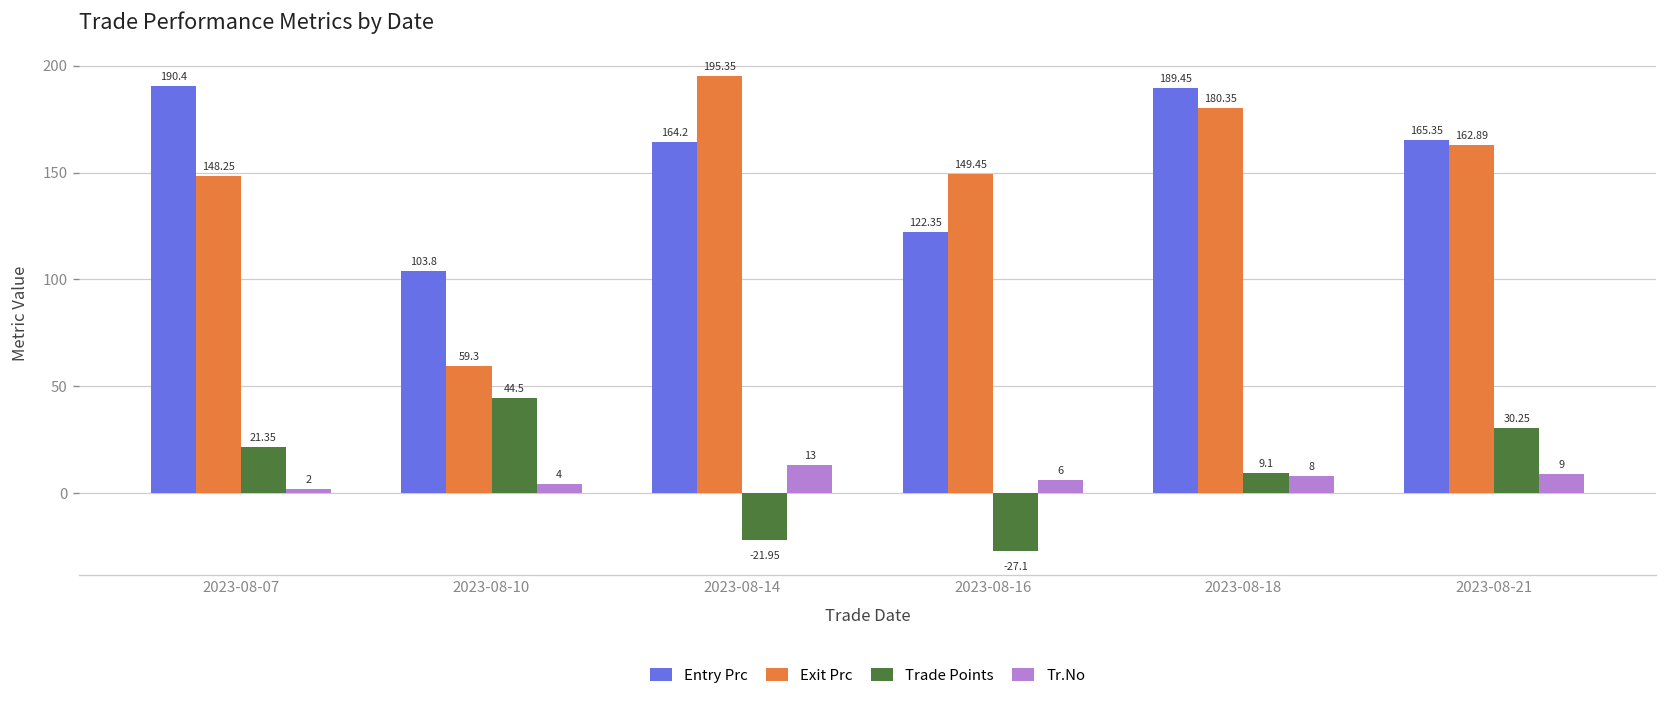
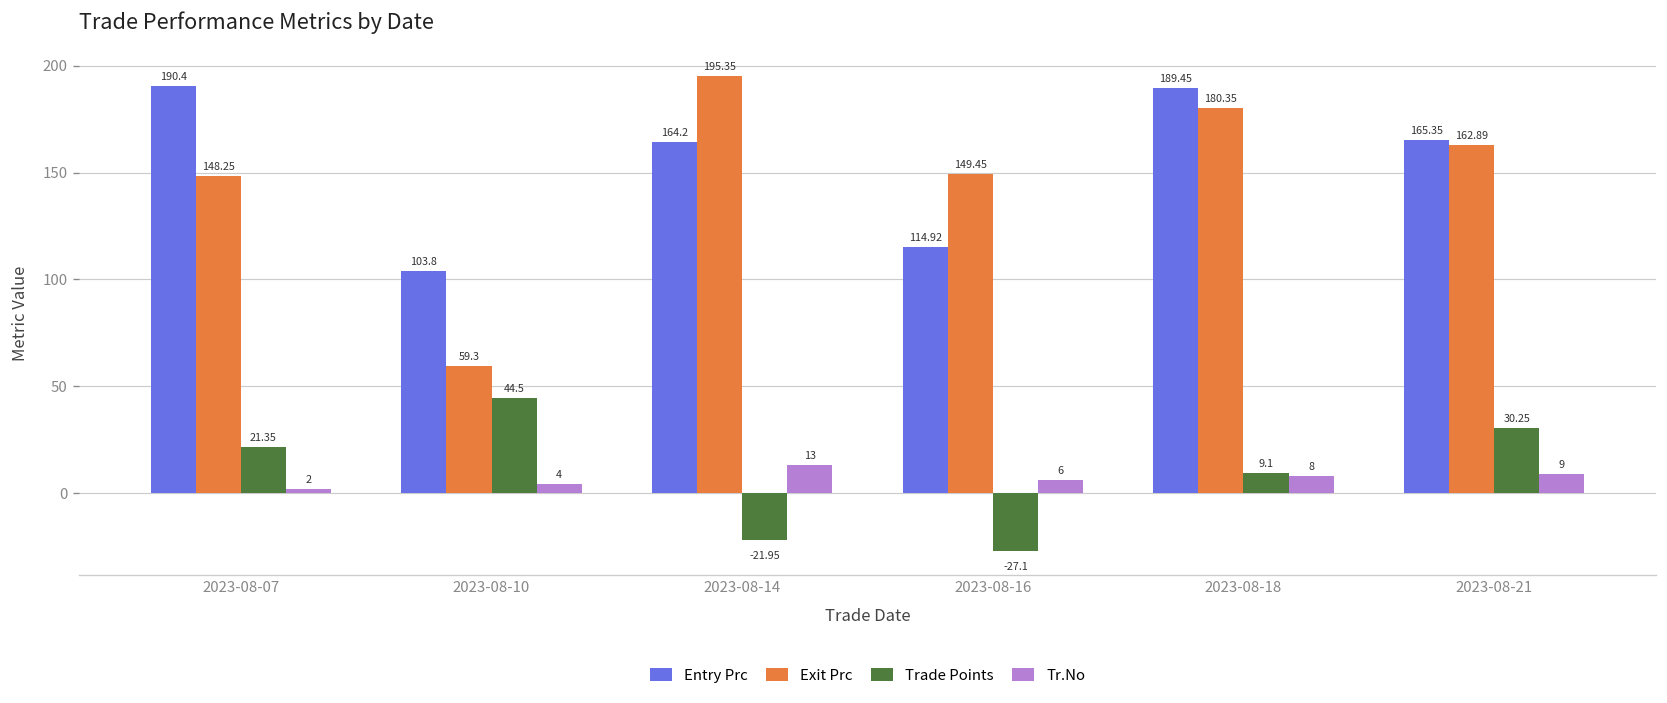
Entry Prc, 2023-08-16: 122.35 -> 114.92
